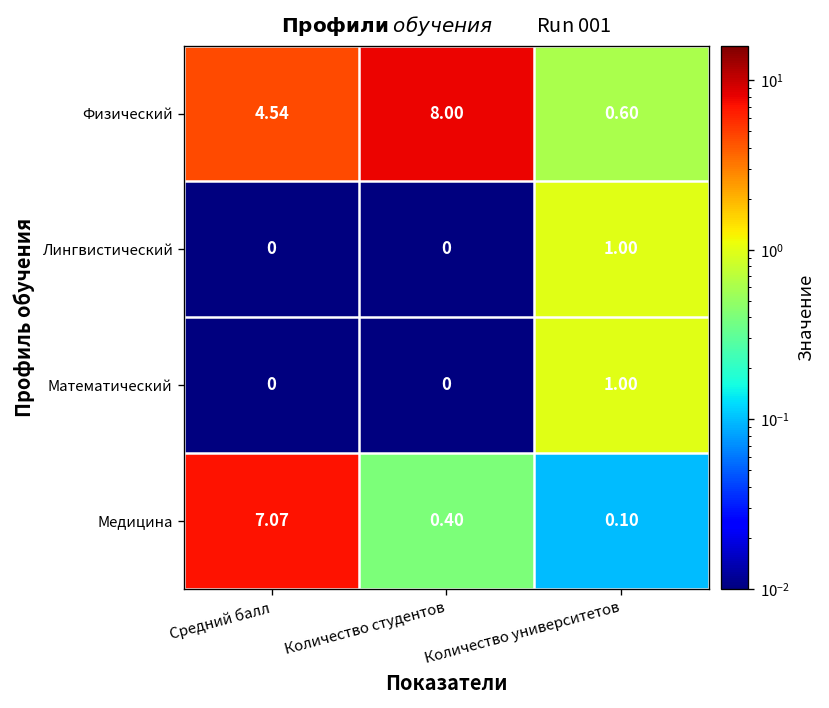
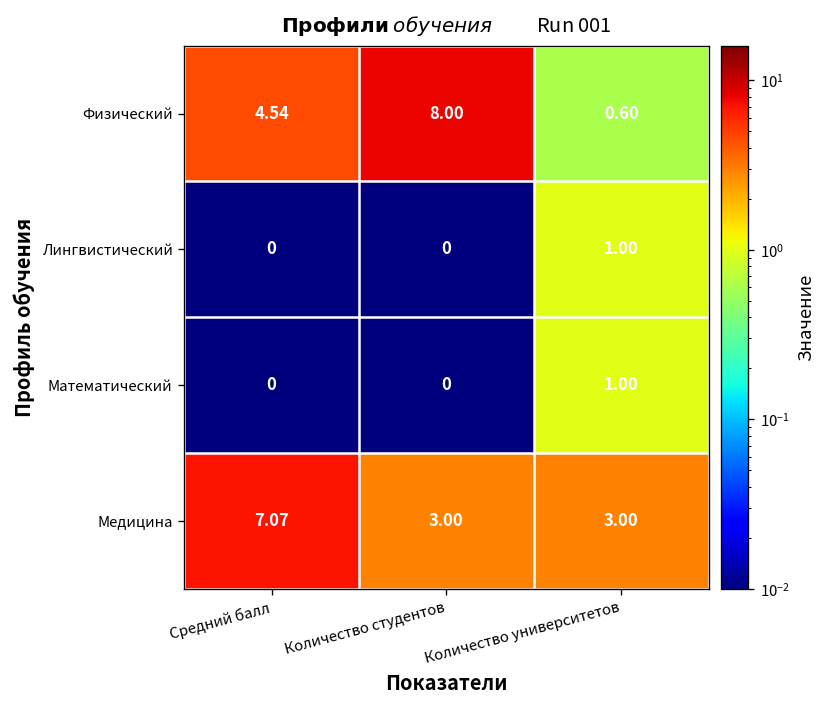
Медицина, Количество студентов: 0.40 -> 3.00
Медицина, Количество университетов: 0.10 -> 3.00
